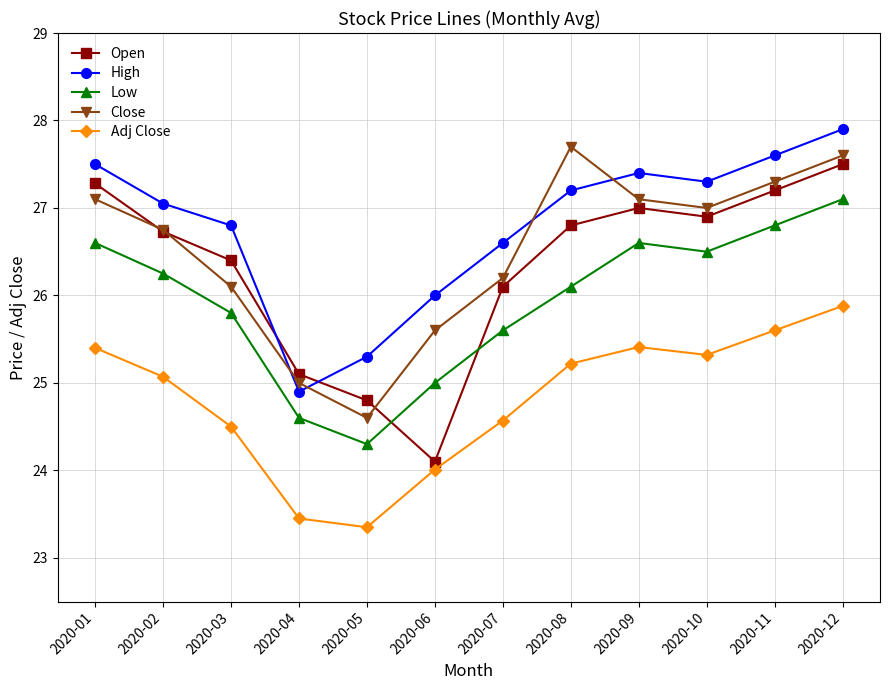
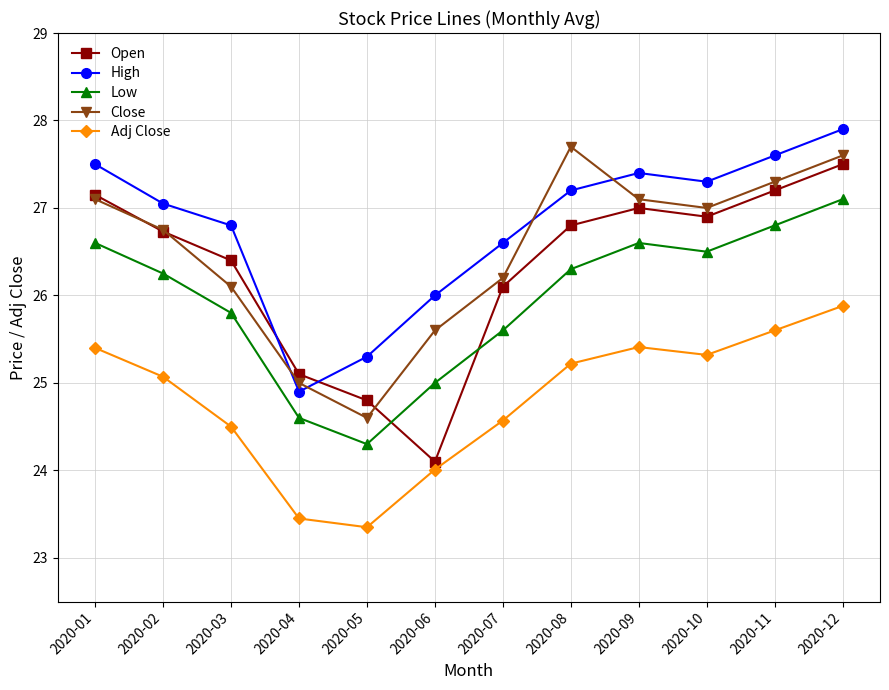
Open, 2020-01: 27.3 -> 27.2
Low, 2020-08: 26.1 -> 26.3
